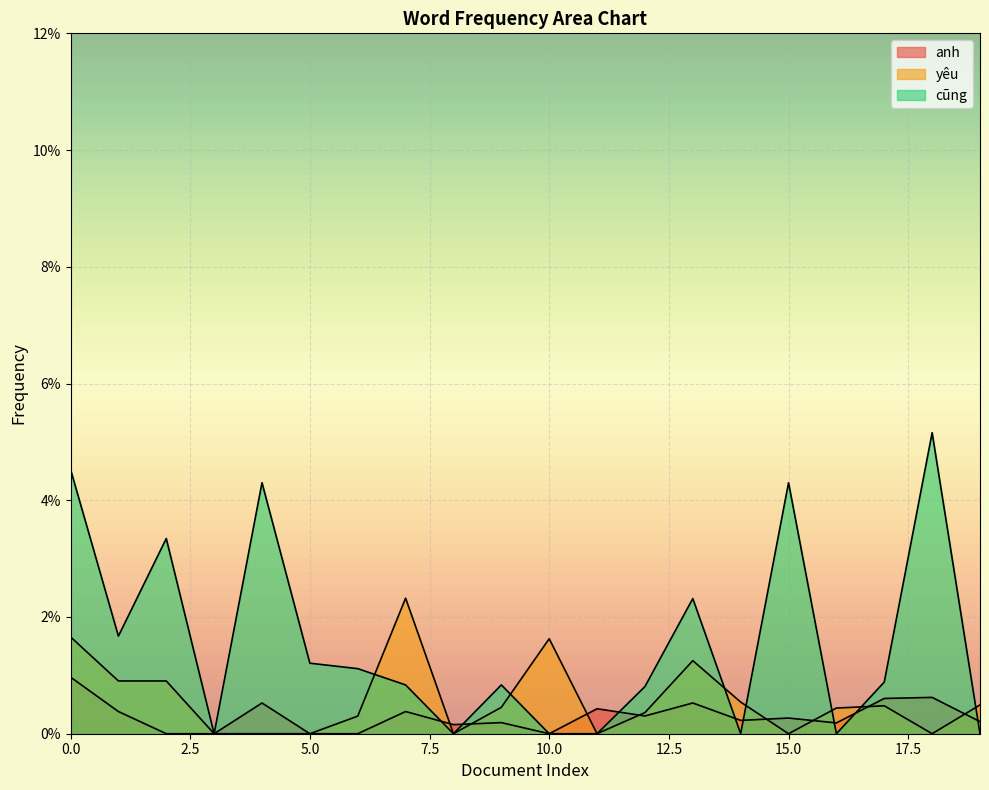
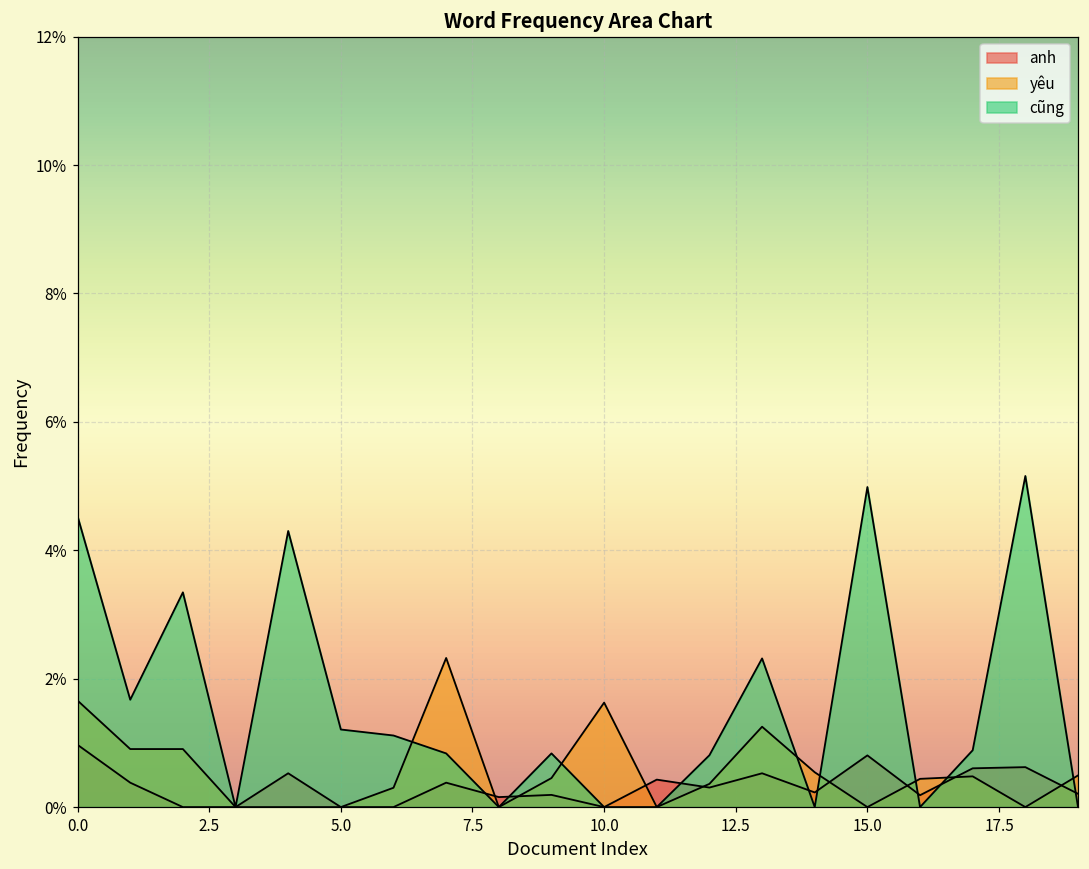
anh, 15.0: 0.3% -> 0.8%
cũng, 15.0: 4.3% -> 5.0%
